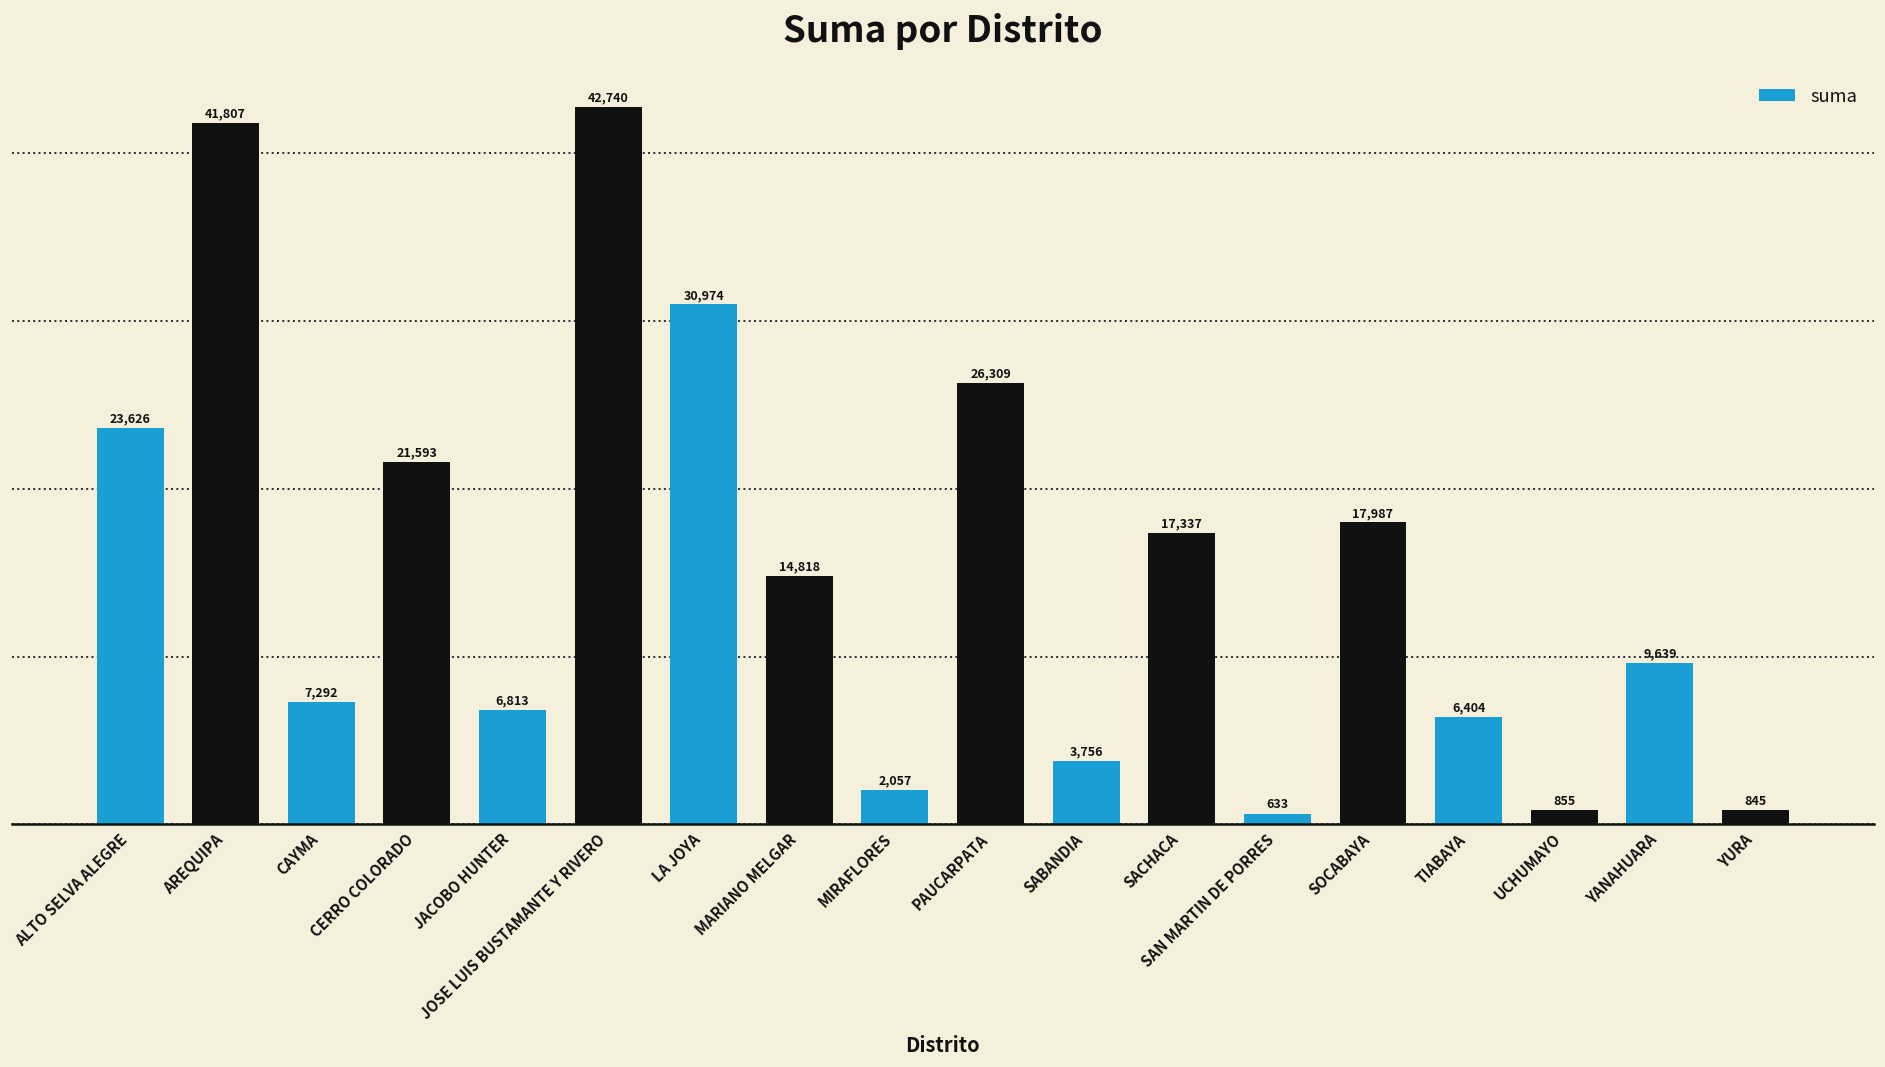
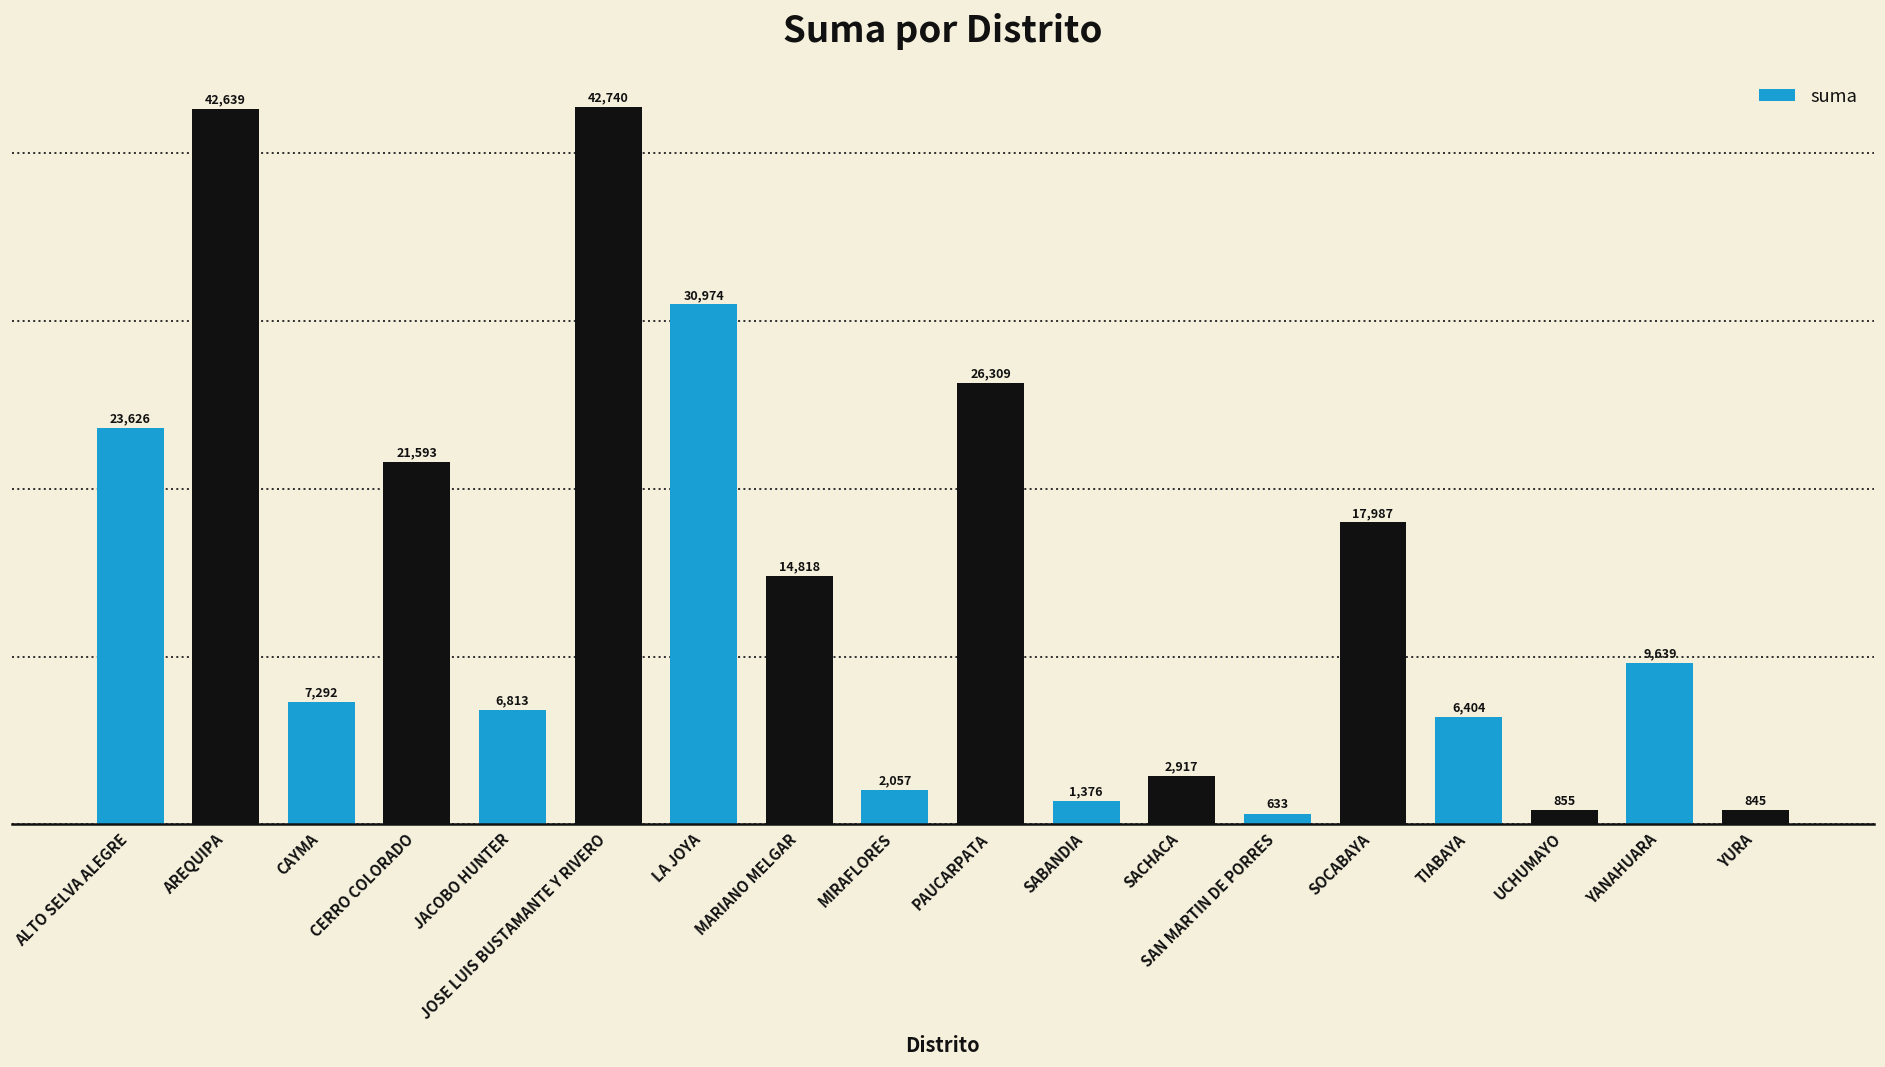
AREQUIPA: 41,807 -> 42,639
SABANDIA: 3,756 -> 1,376
SACHACA: 17,337 -> 2,917
